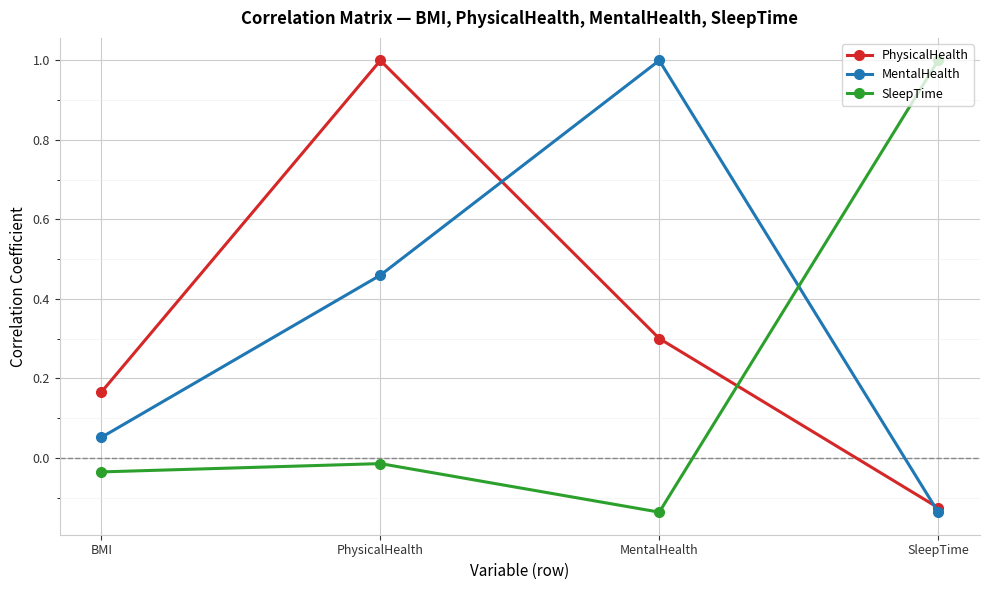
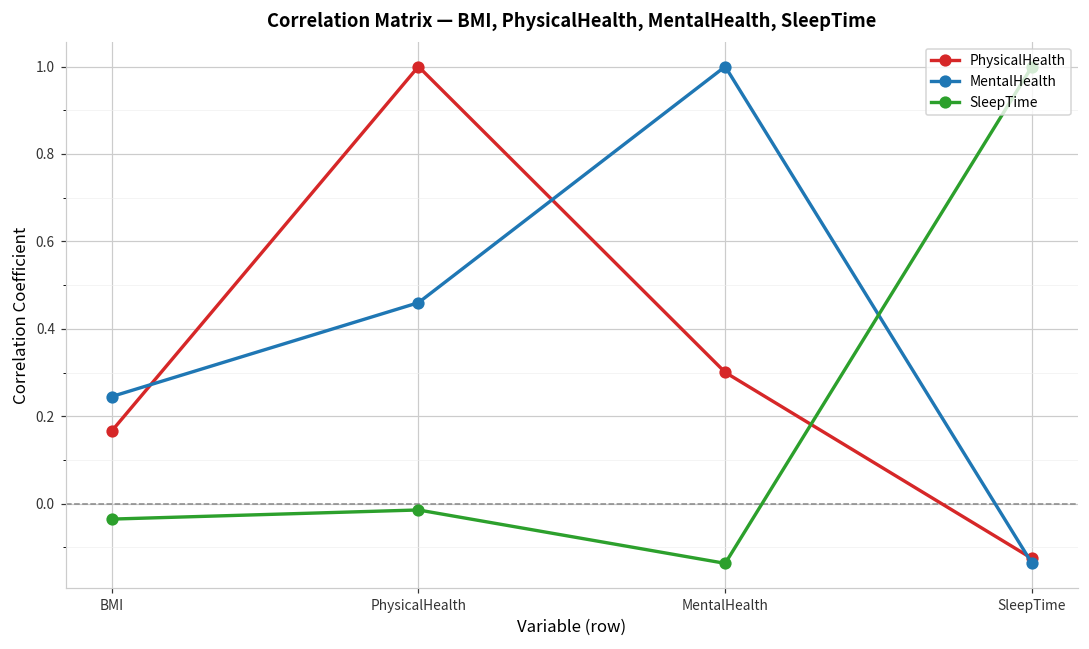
MentalHealth, BMI: 0.05 -> 0.24
